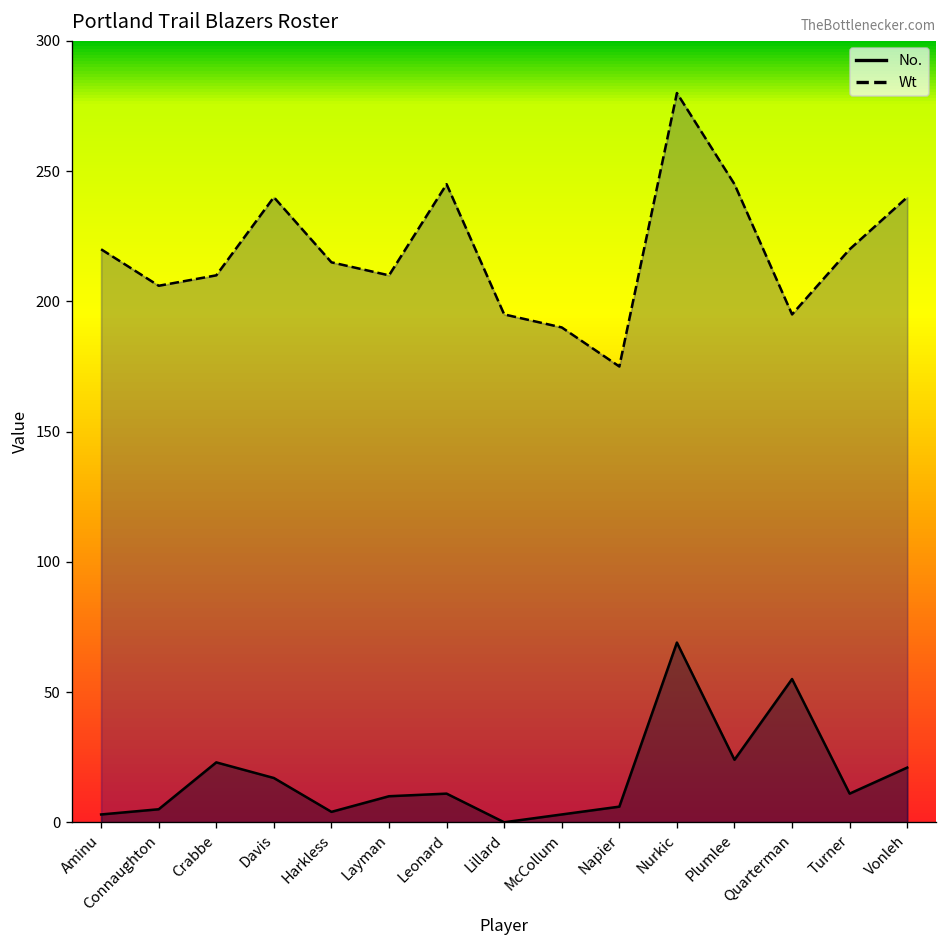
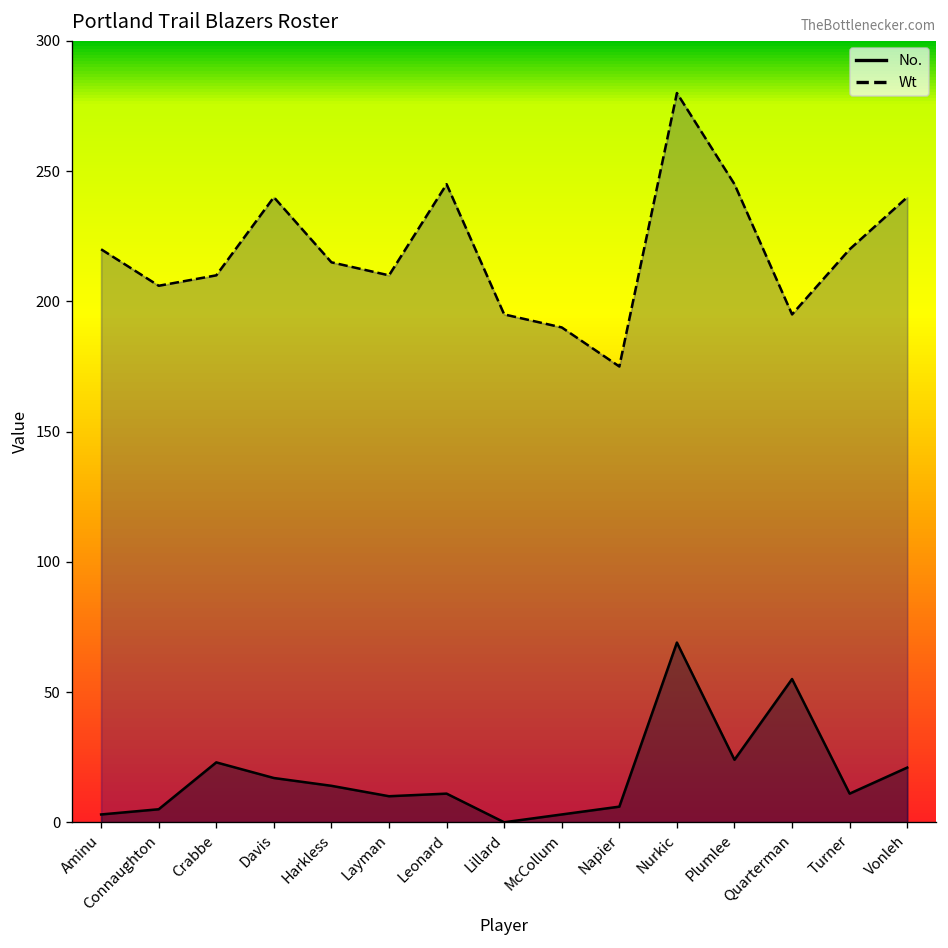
No., Harkless: 4 -> 14
